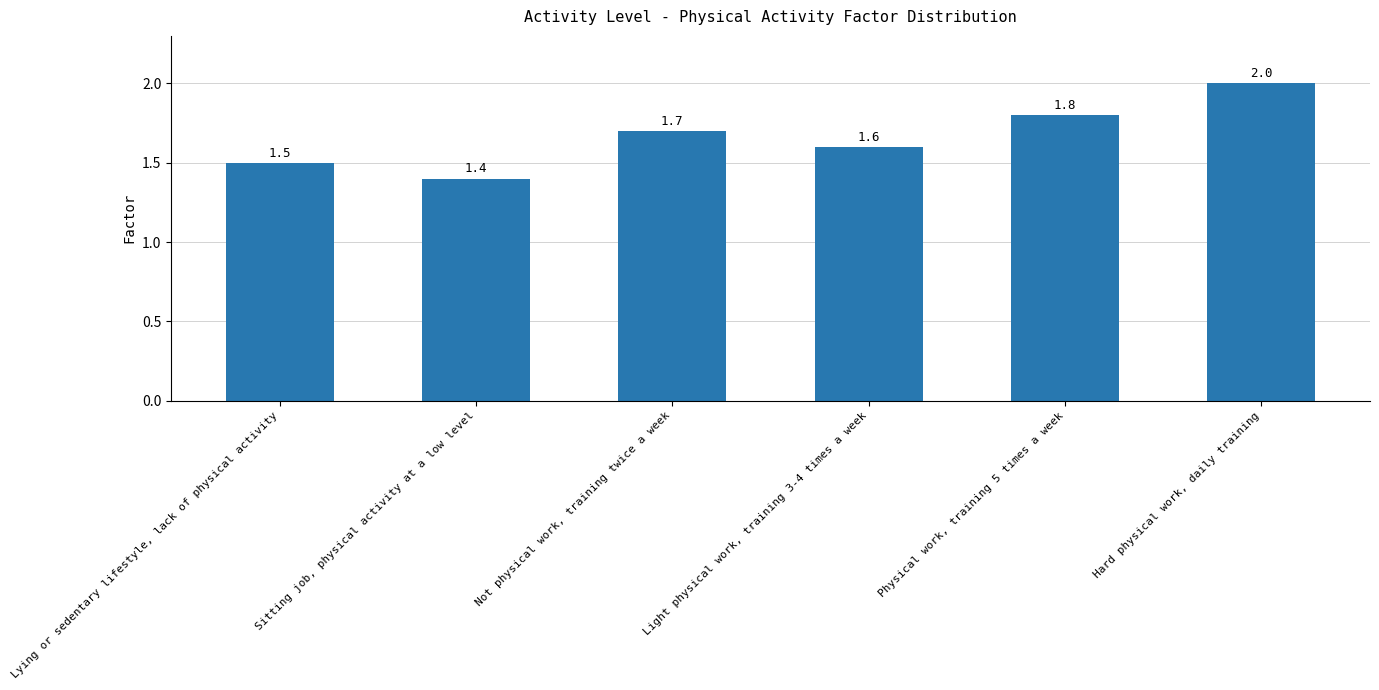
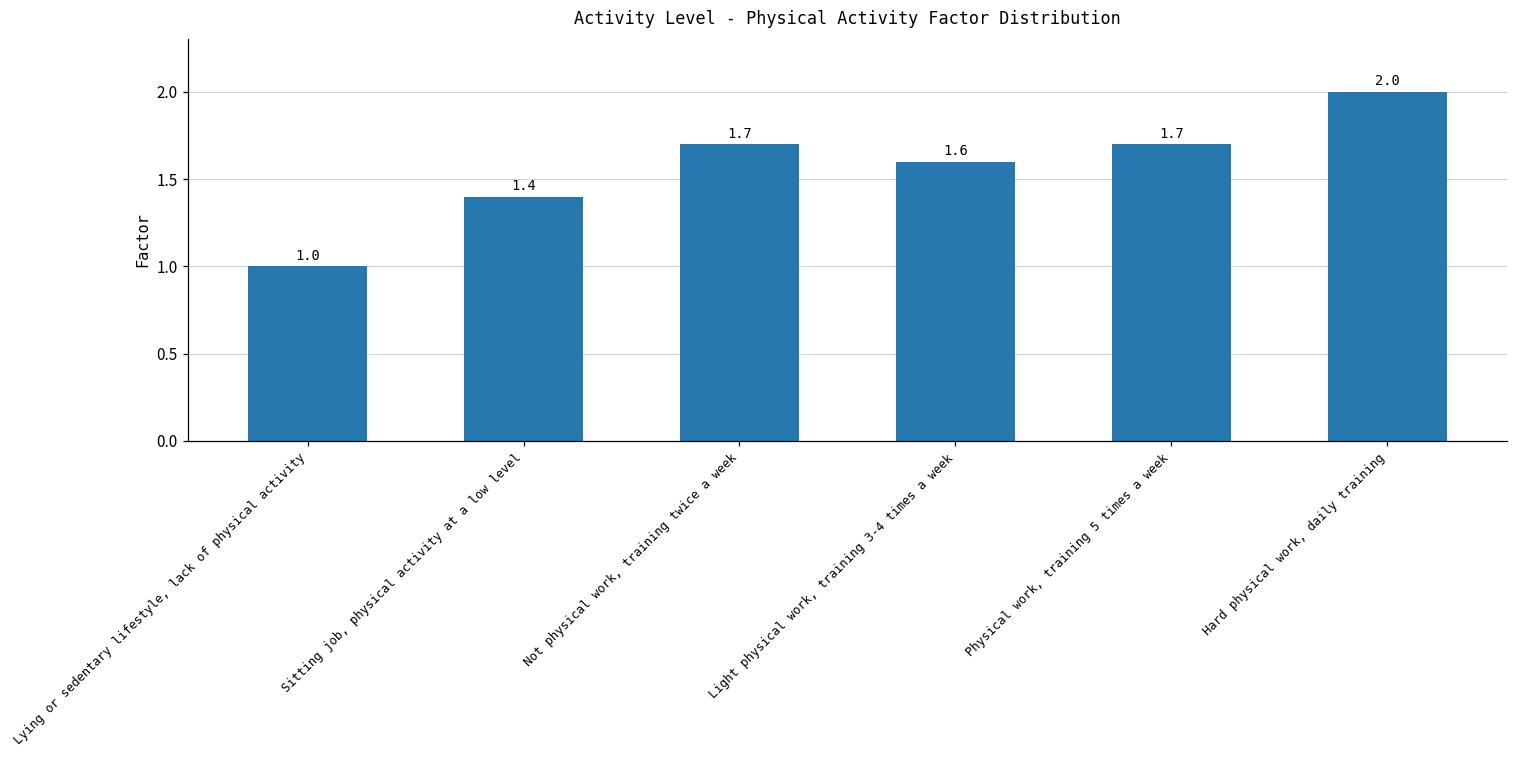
Lying or sedentary lifestyle, lack of physical activity: 1.5 -> 1.0
Physical work, training 5 times a week: 1.8 -> 1.7
